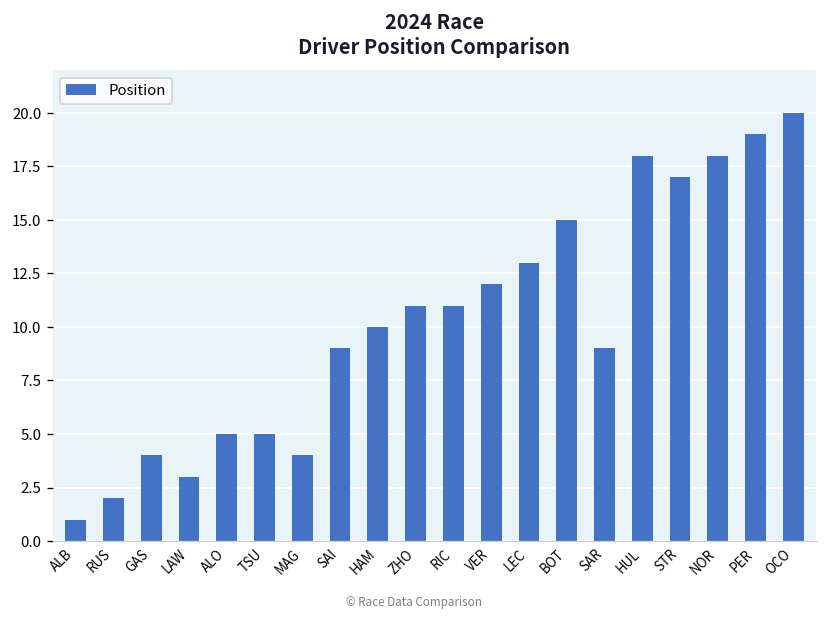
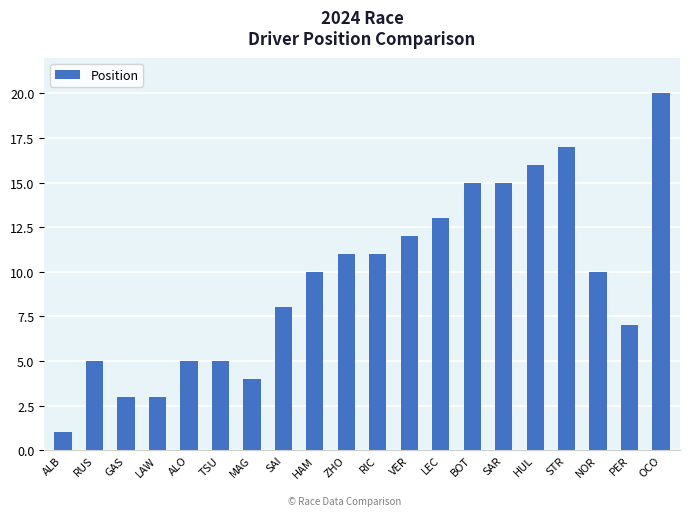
RUS: 2 -> 5
GAS: 4 -> 3
SAI: 9 -> 8
SAR: 9 -> 15
HUL: 18 -> 16
NOR: 18 -> 10
PER: 19 -> 7
